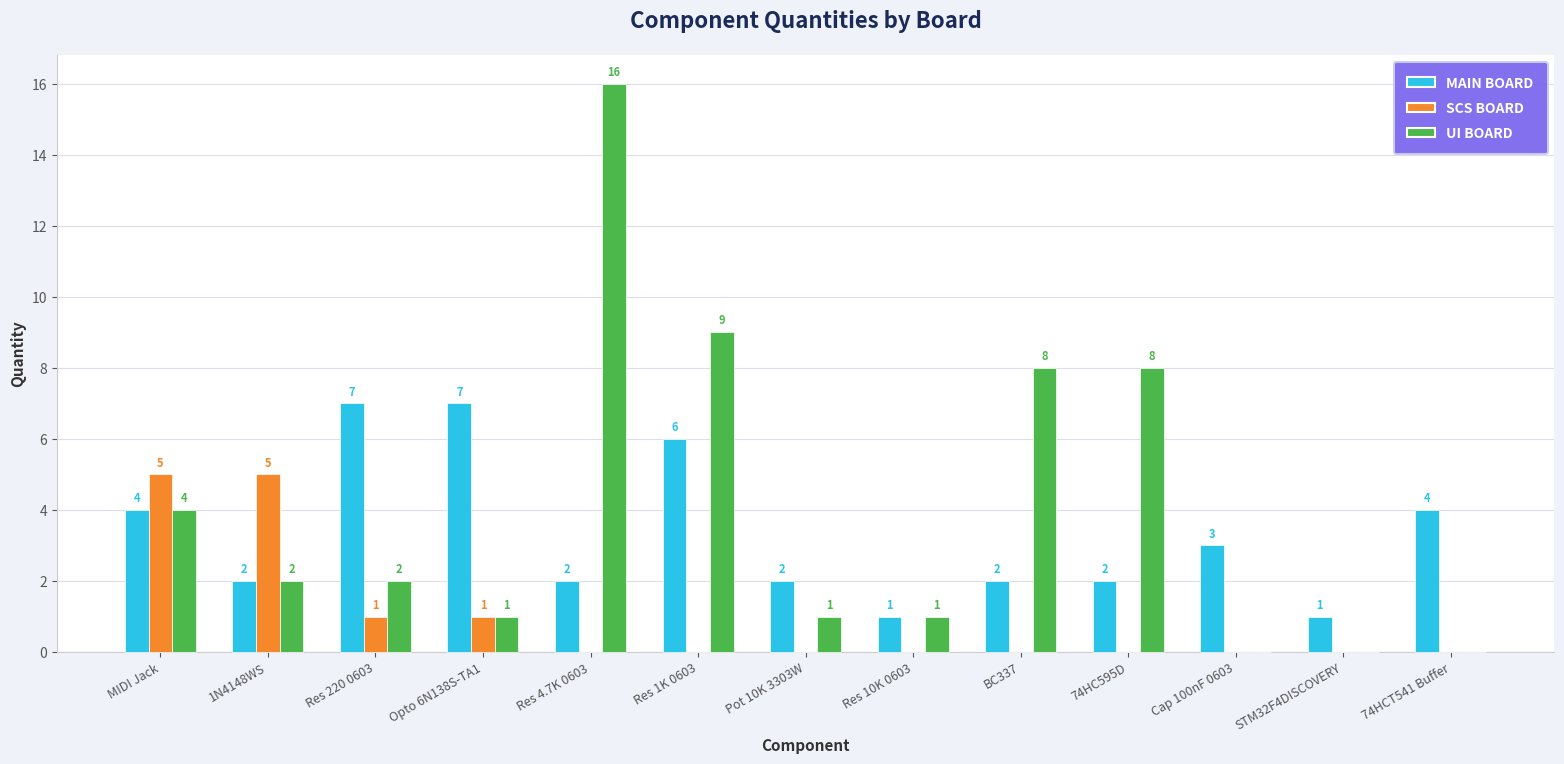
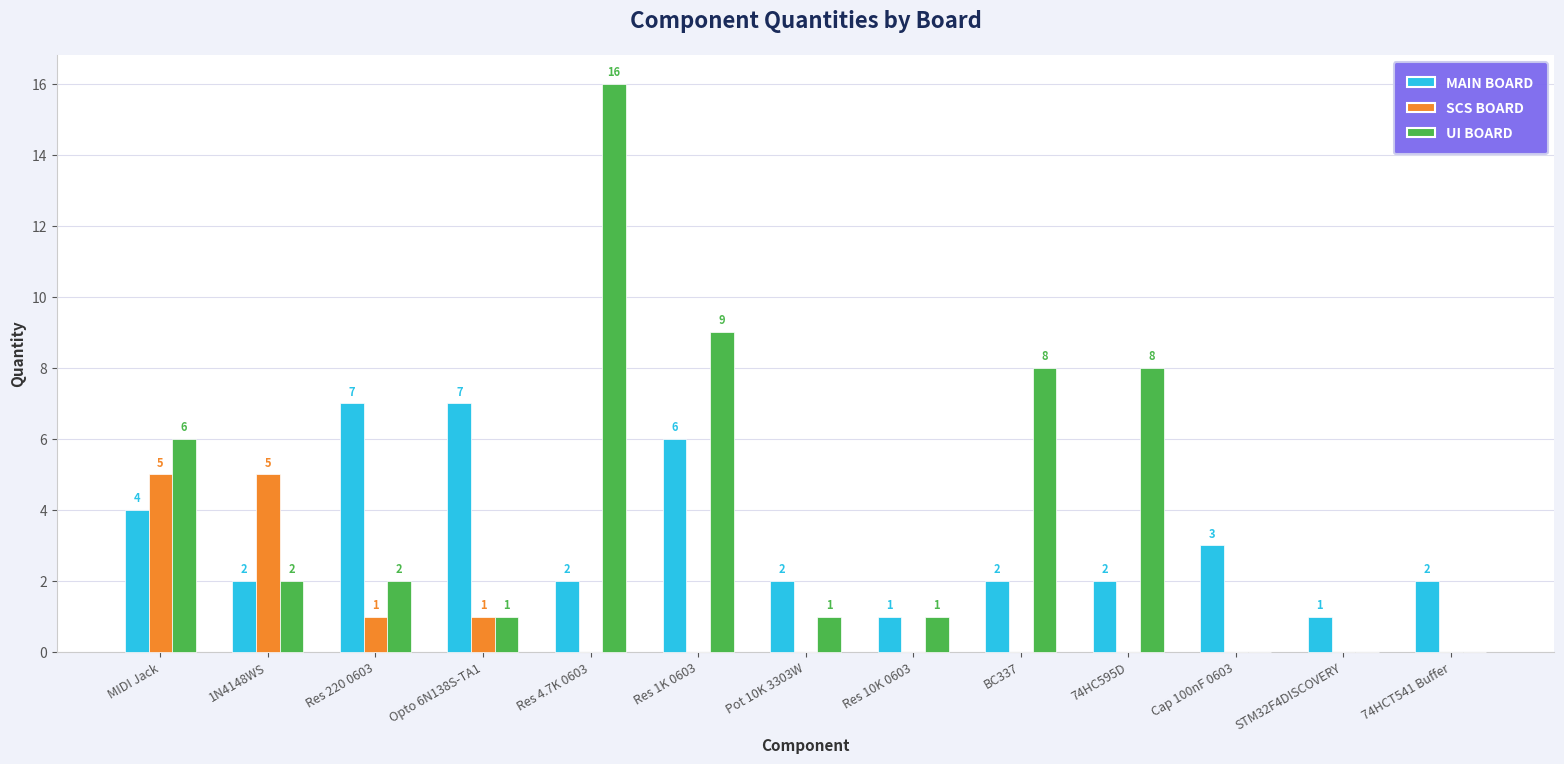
UI BOARD, MIDI Jack: 4 -> 6
MAIN BOARD, 74HCT541 Buffer: 4 -> 2
